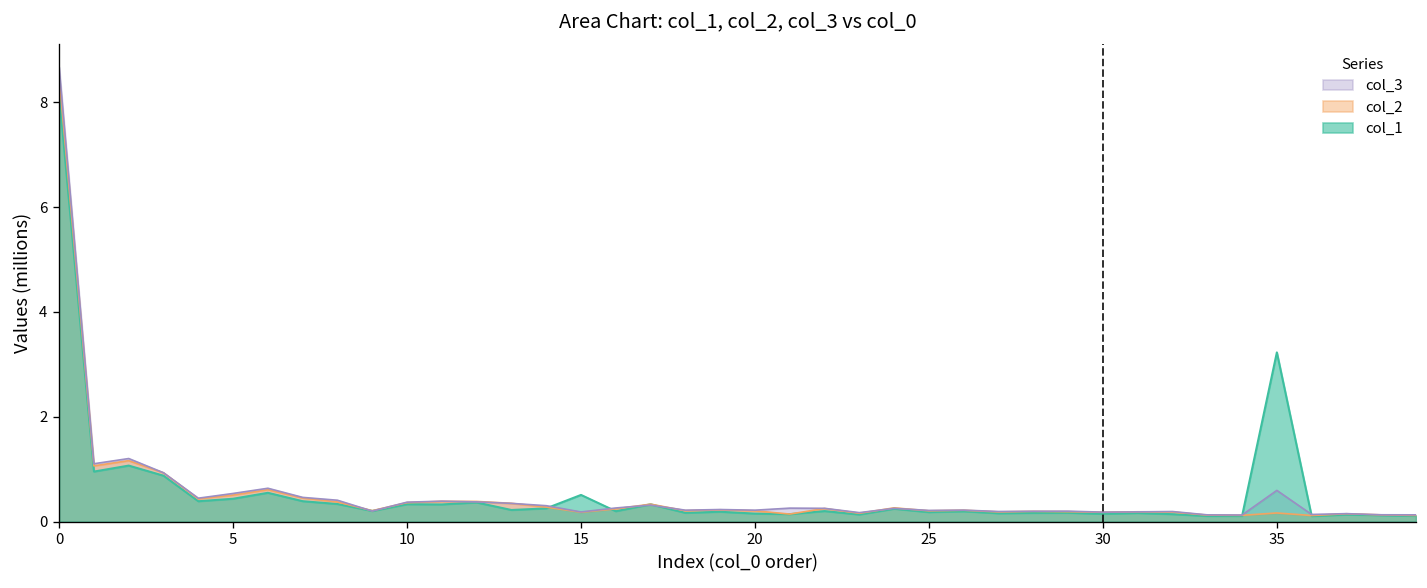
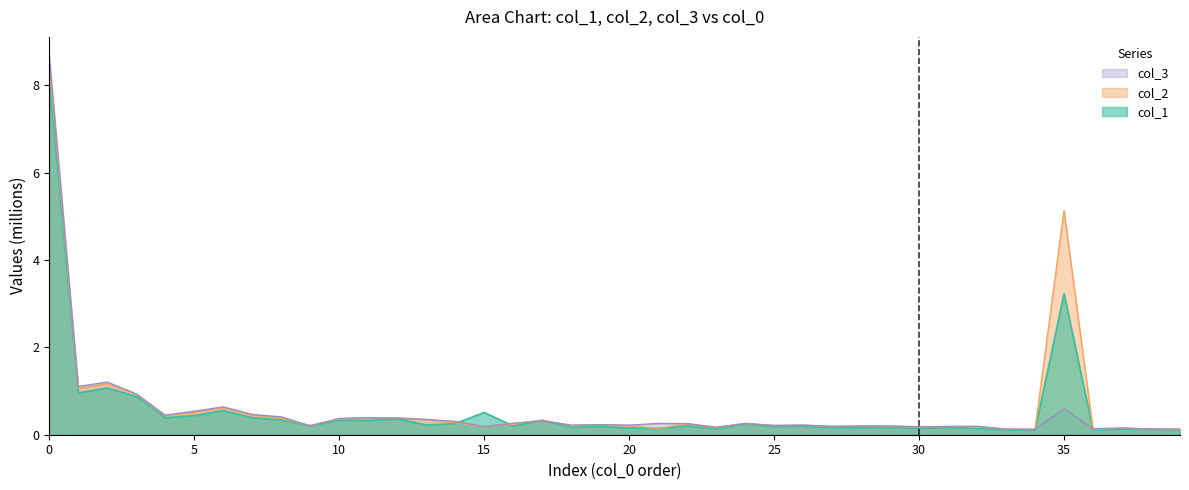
col_2, 35: 0.2 -> 5.1
